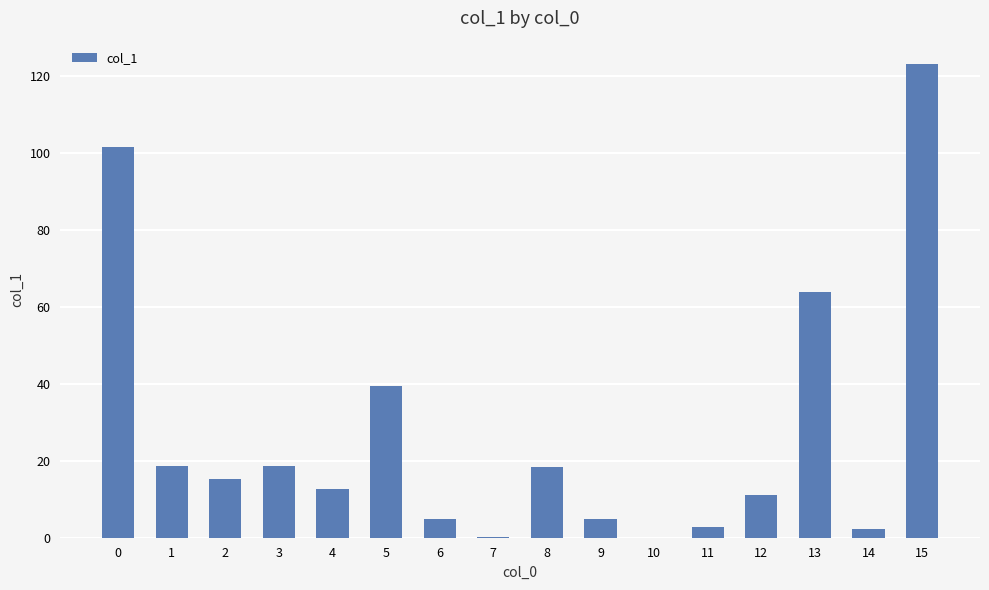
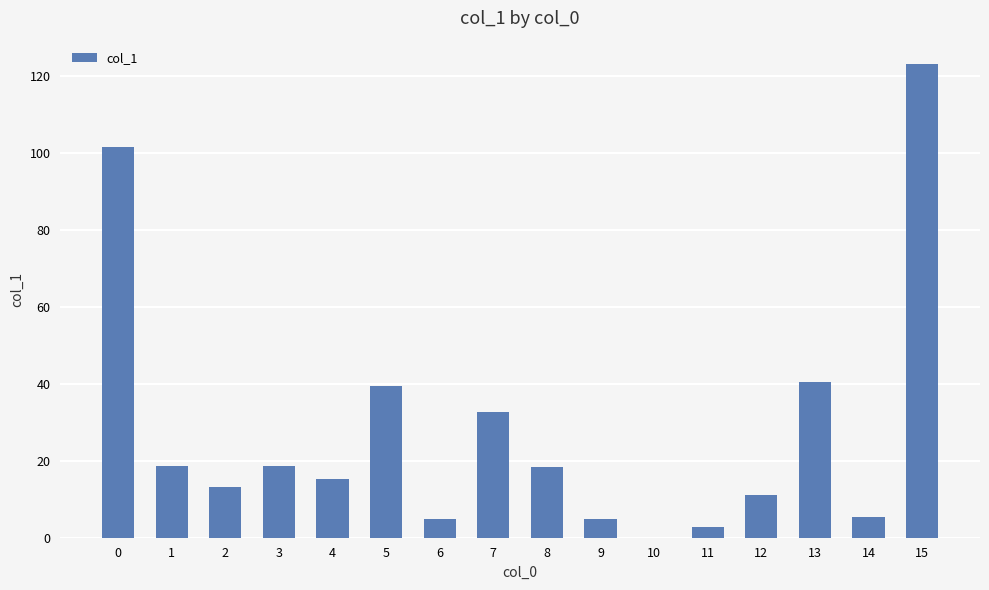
2: 15 -> 13
4: 13 -> 15
7: 0 -> 33
13: 64 -> 40
14: 2 -> 5
